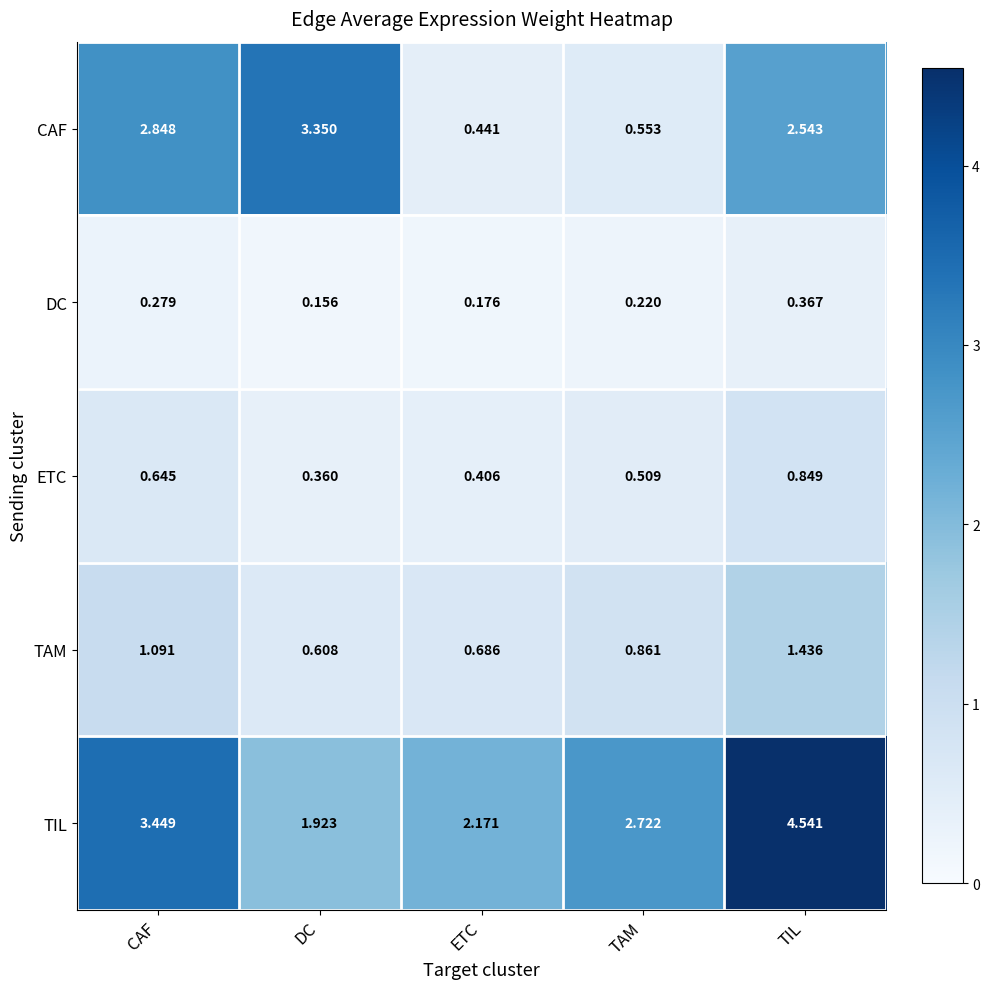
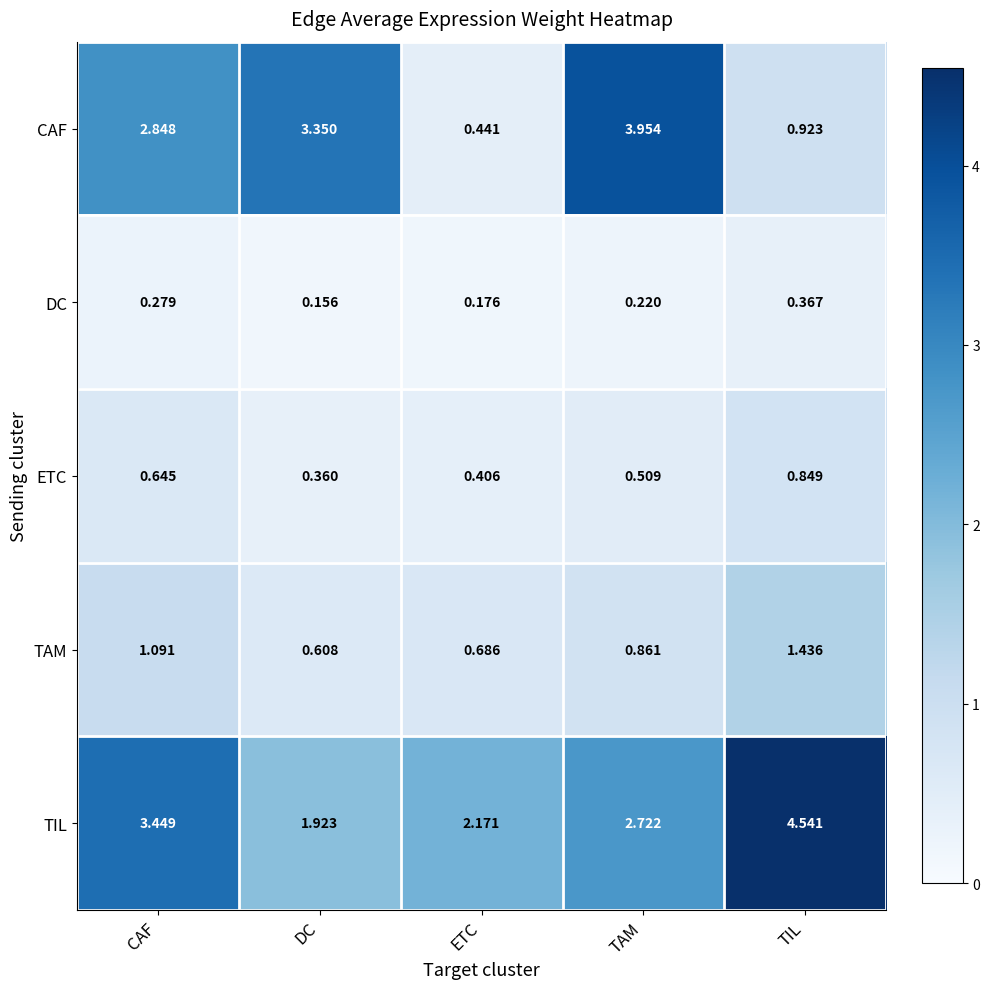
CAF, TAM: 0.553 -> 3.954
CAF, TIL: 2.543 -> 0.923
